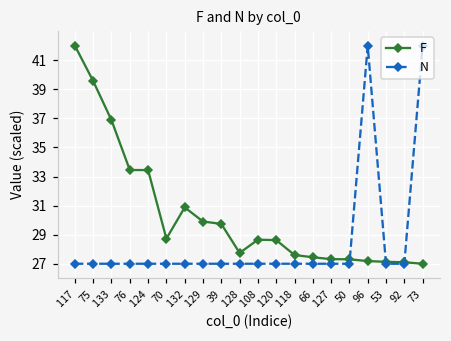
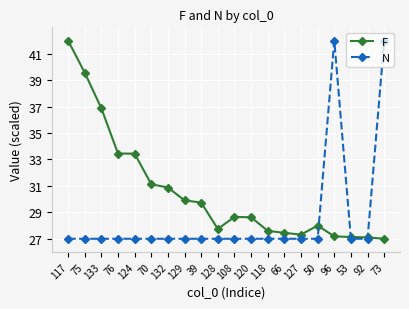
F, 70: 28.7 -> 31.1
F, 50: 27.3 -> 28.0
